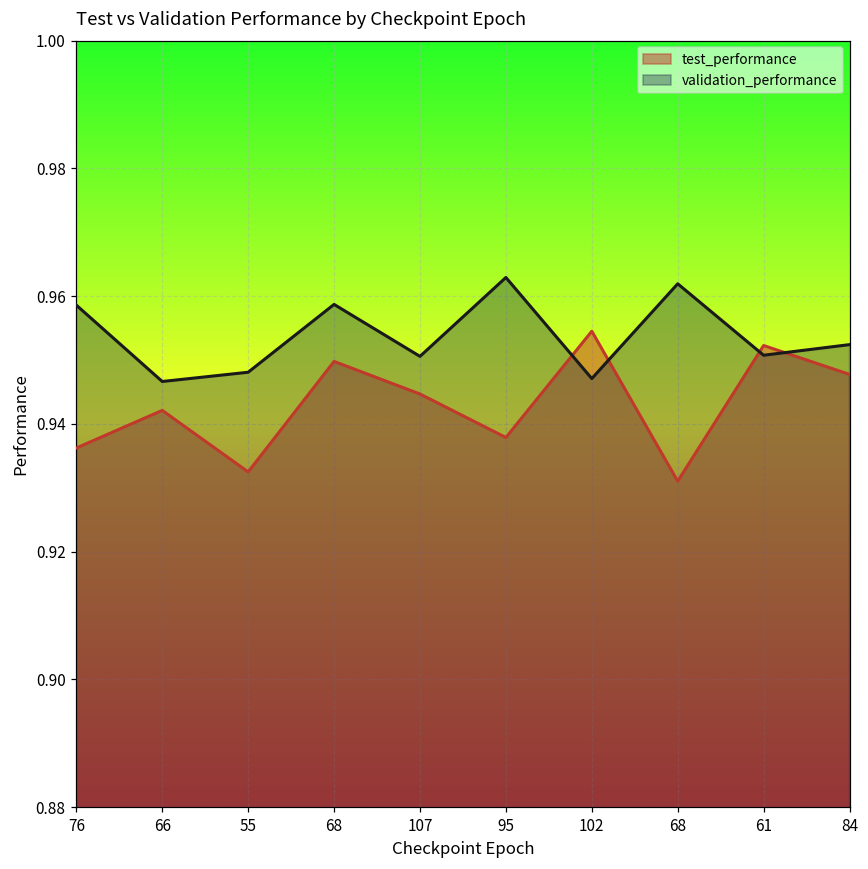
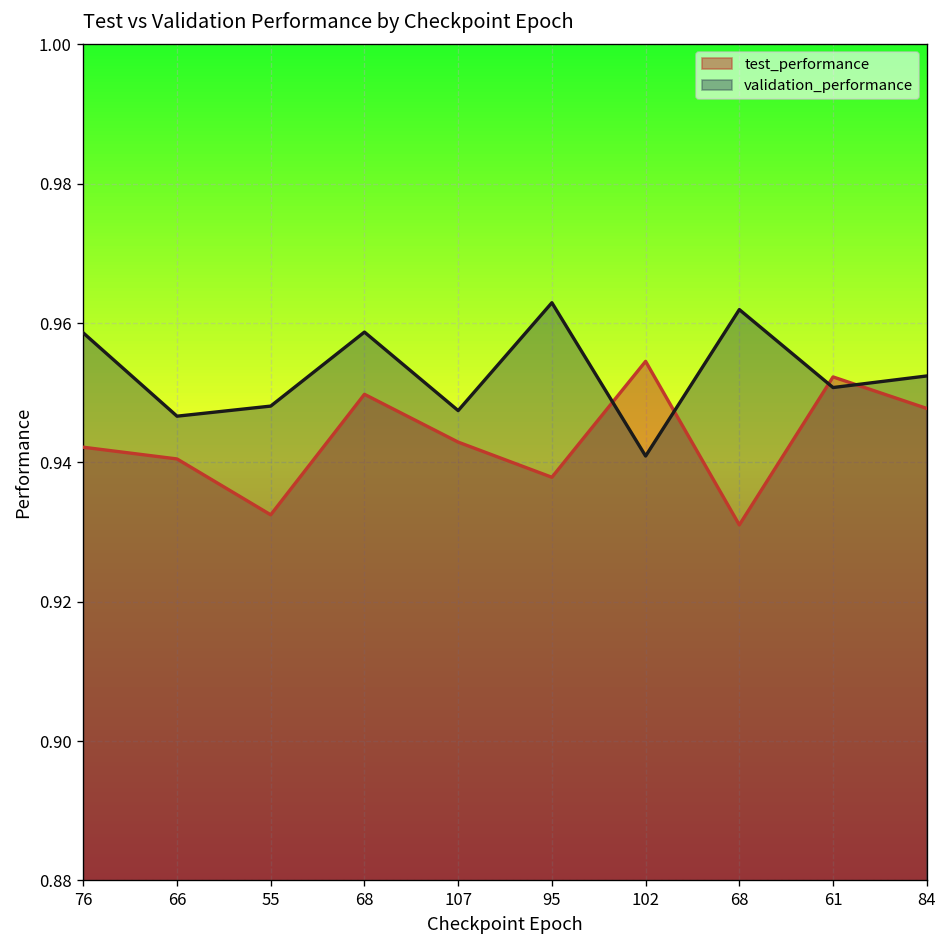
test_performance, 76: 0.936 -> 0.942
test_performance, 66: 0.942 -> 0.940
test_performance, 107: 0.945 -> 0.943
validation_performance, 107: 0.951 -> 0.947
validation_performance, 102: 0.947 -> 0.941
